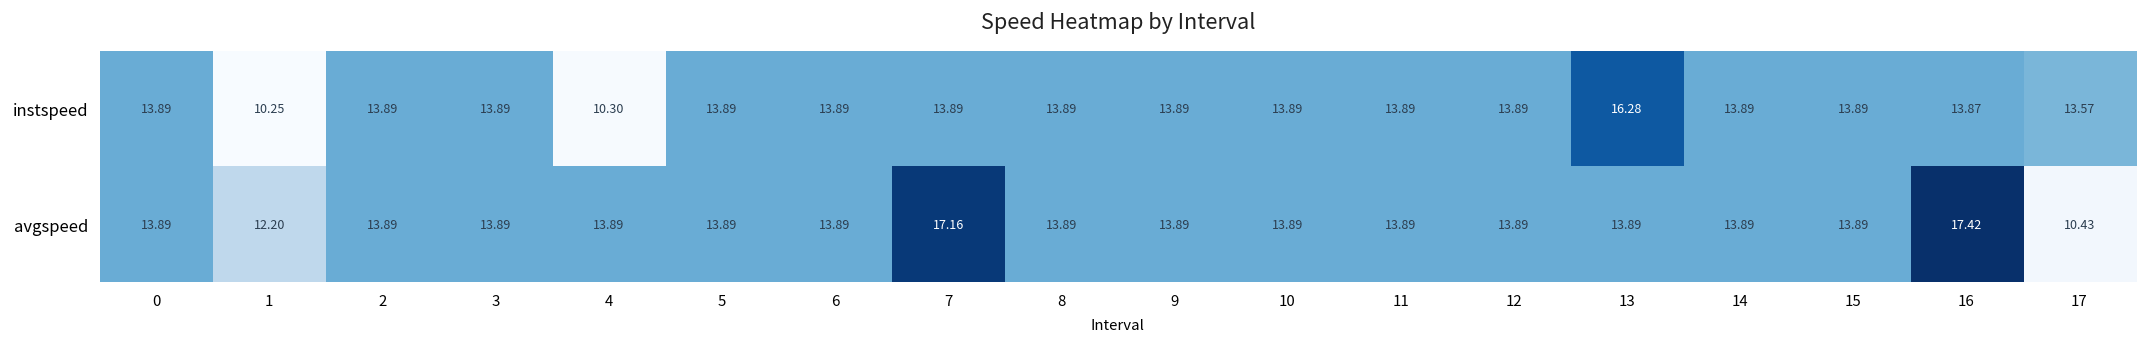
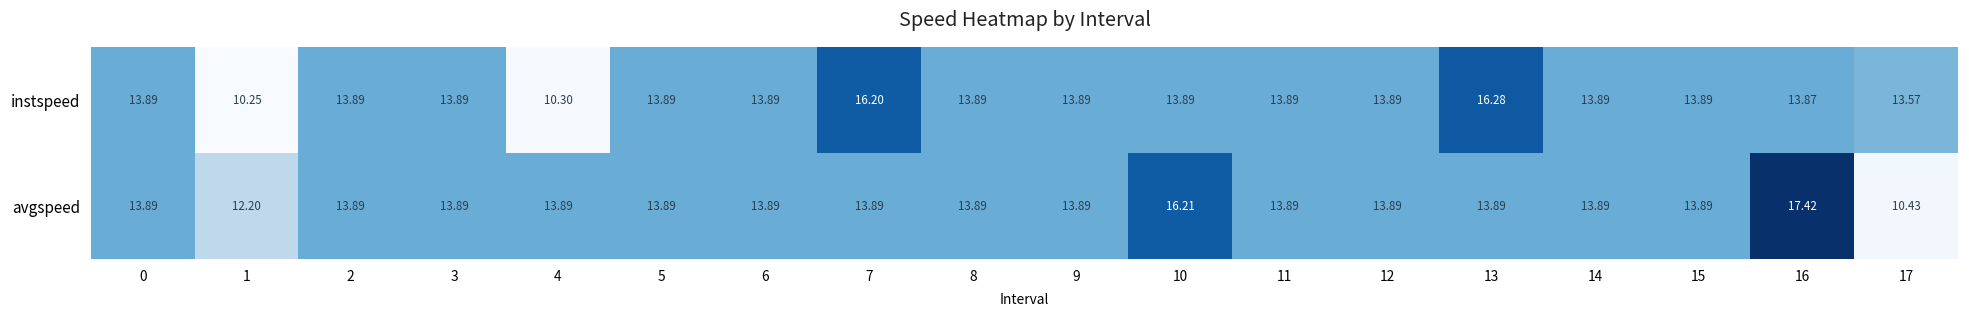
instspeed, 7: 13.89 -> 16.20
avgspeed, 7: 17.16 -> 13.89
avgspeed, 10: 13.89 -> 16.21
